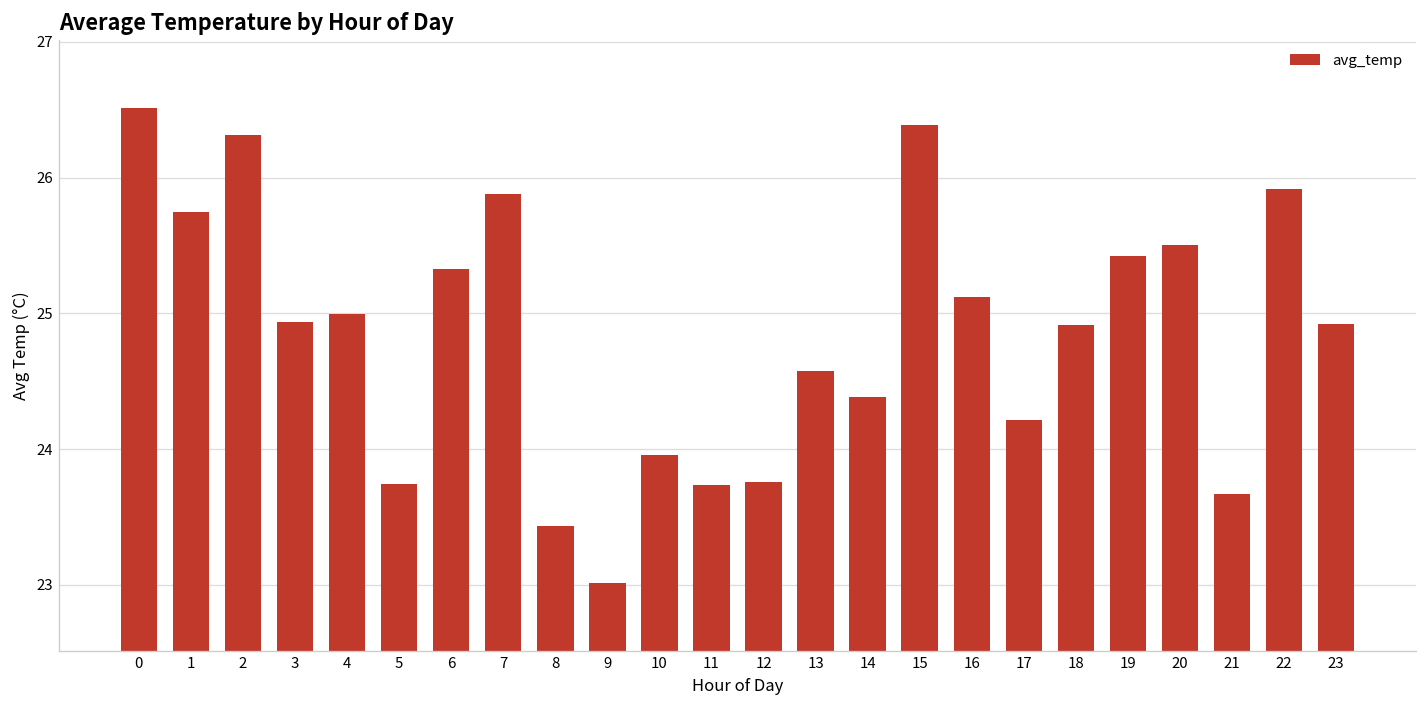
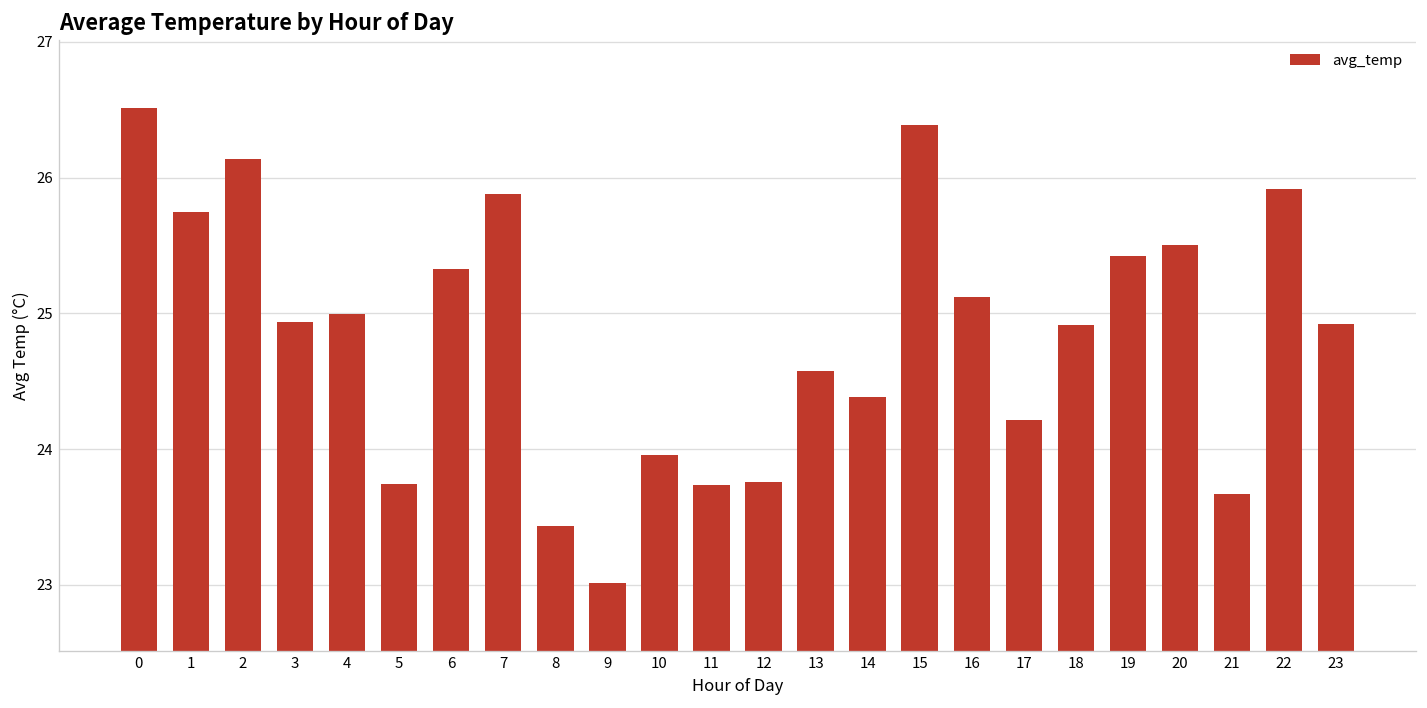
2: 26.31 -> 26.14
